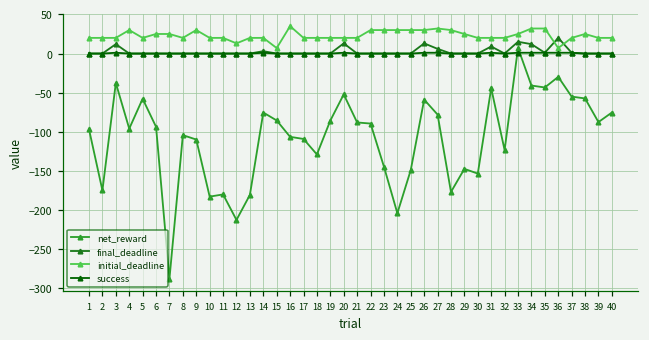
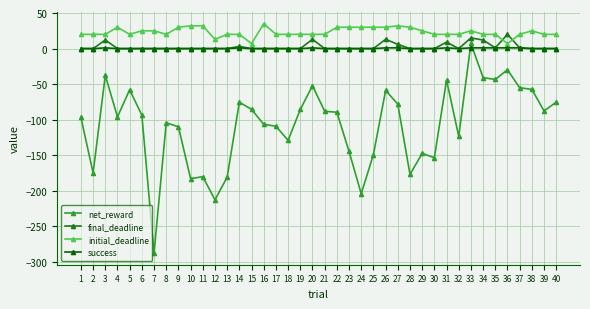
initial_deadline, 10: 20 -> 30
initial_deadline, 11: 20 -> 30
initial_deadline, 34: 30 -> 20
initial_deadline, 35: 30 -> 20
